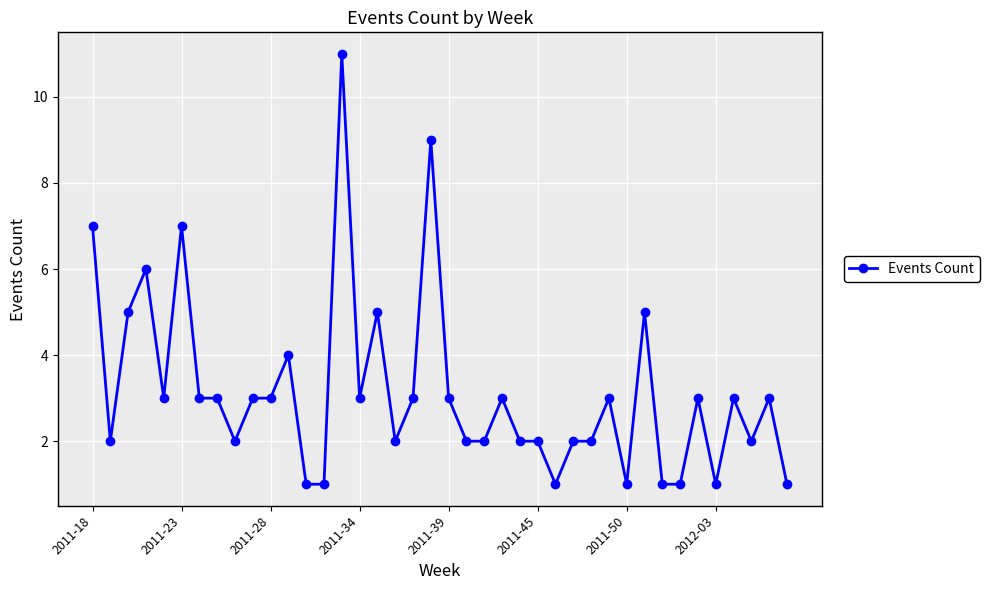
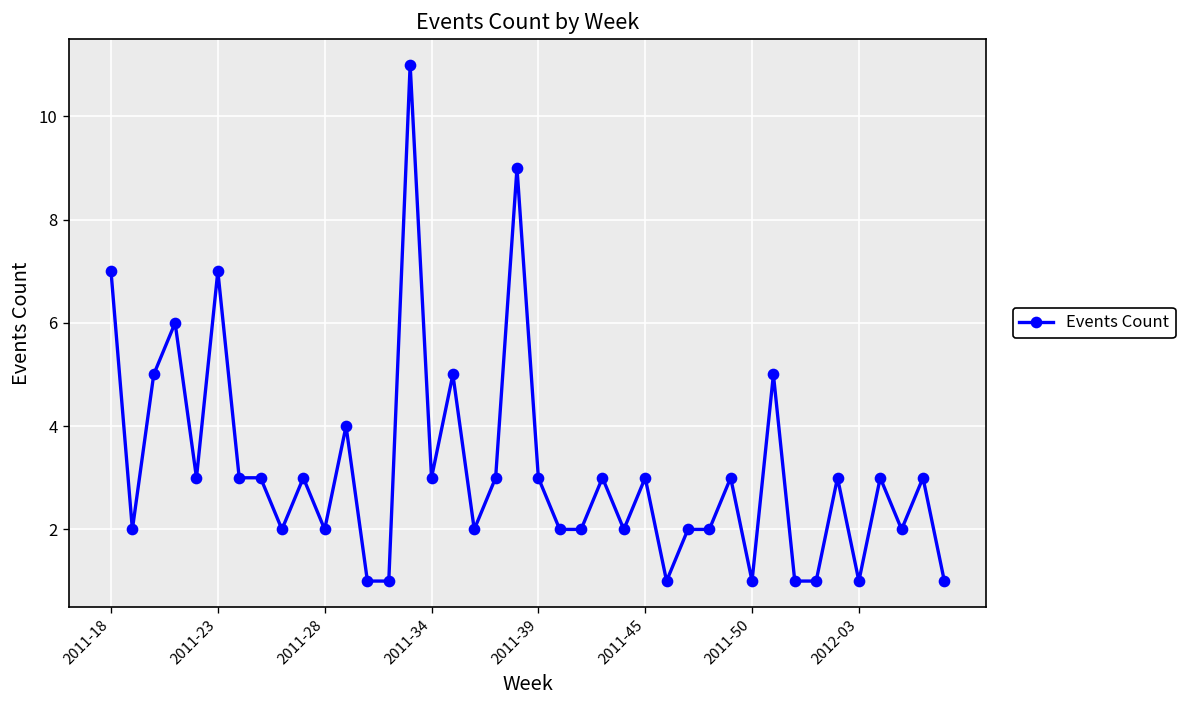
2011-28: 3 -> 2
2011-45: 2 -> 3
